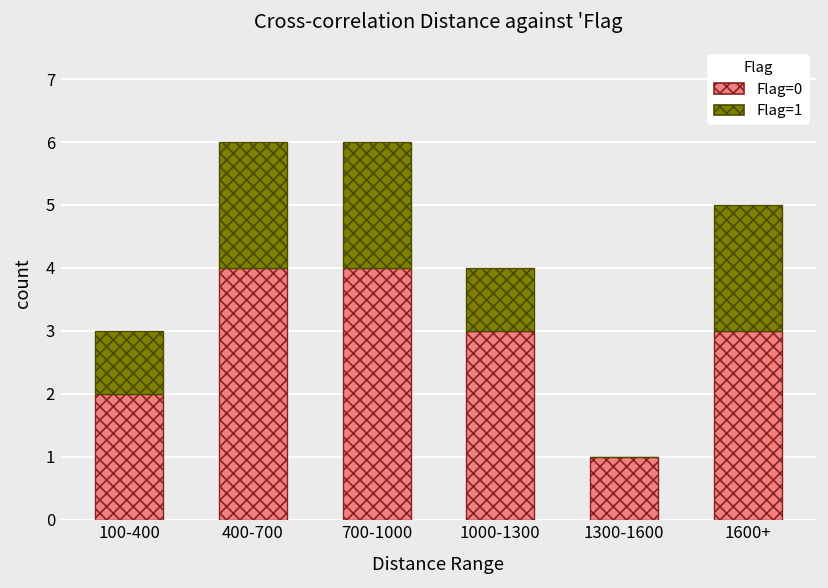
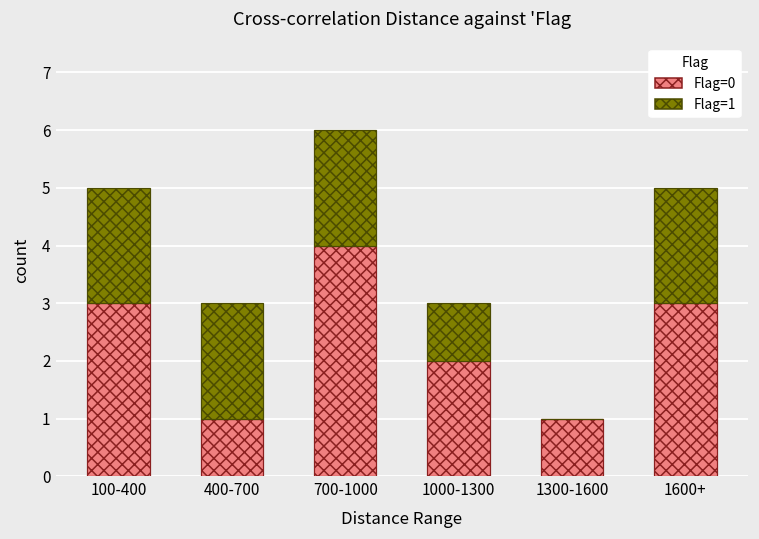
Flag=0, 100-400: 2 -> 3
Flag=1, 100-400: 1 -> 2
Flag=0, 400-700: 4 -> 1
Flag=0, 1000-1300: 3 -> 2
